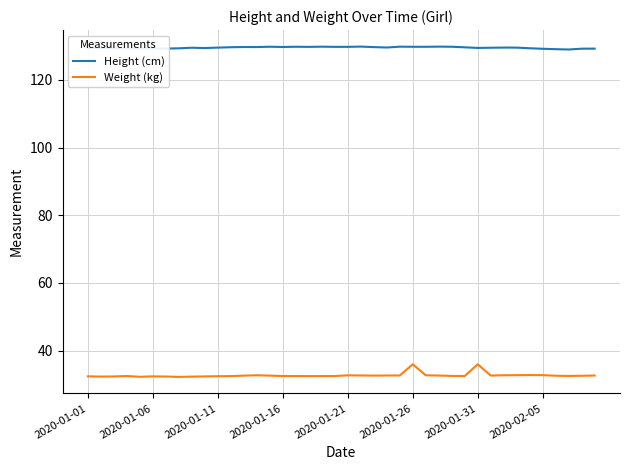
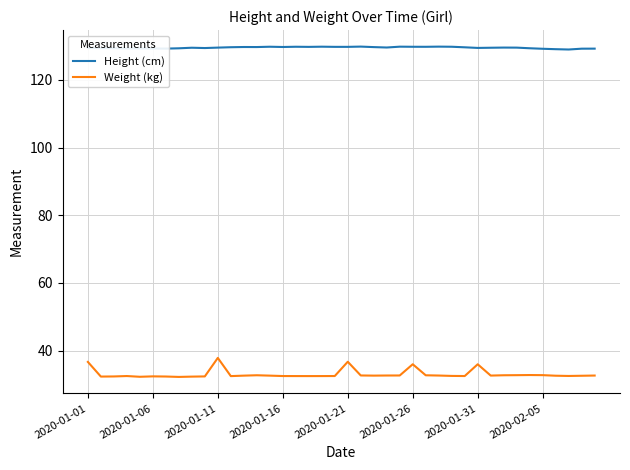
Weight (kg), 2020-01-01: 32 -> 37
Weight (kg), 2020-01-11: 32 -> 38
Weight (kg), 2020-01-21: 33 -> 37
